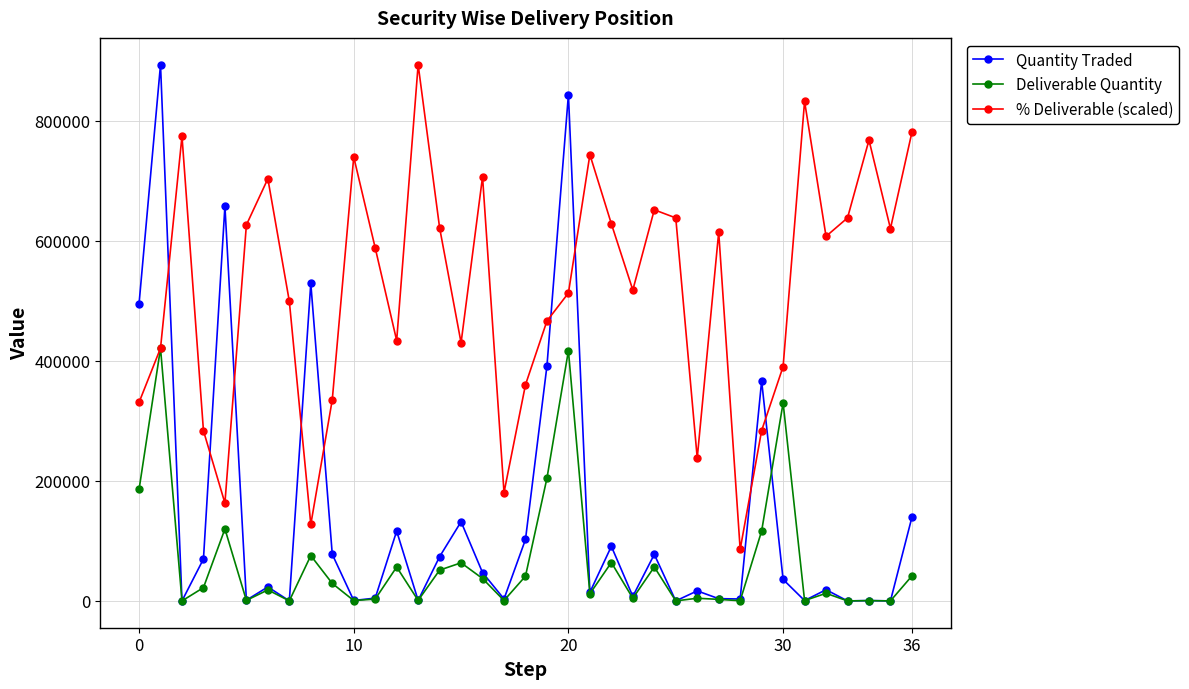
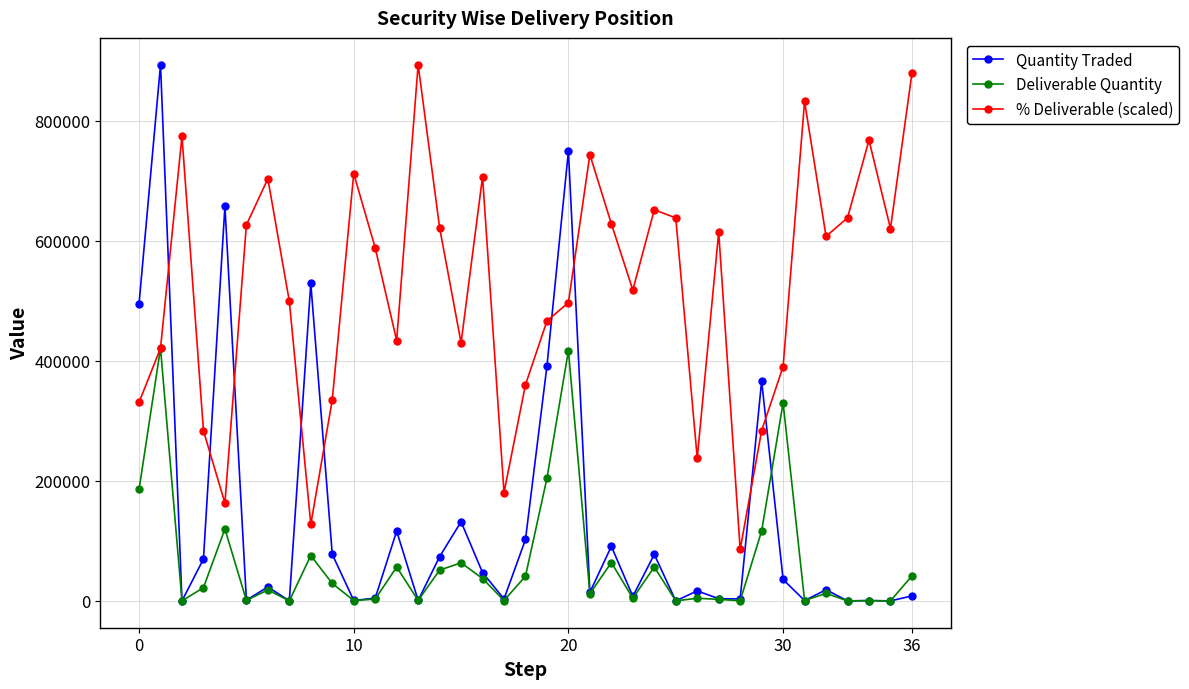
% Deliverable (scaled), 10: 740000 -> 710000
Quantity Traded, 20: 840000 -> 750000
% Deliverable (scaled), 20: 510000 -> 500000
Quantity Traded, 36: 140000 -> 10000
% Deliverable (scaled), 36: 780000 -> 880000
